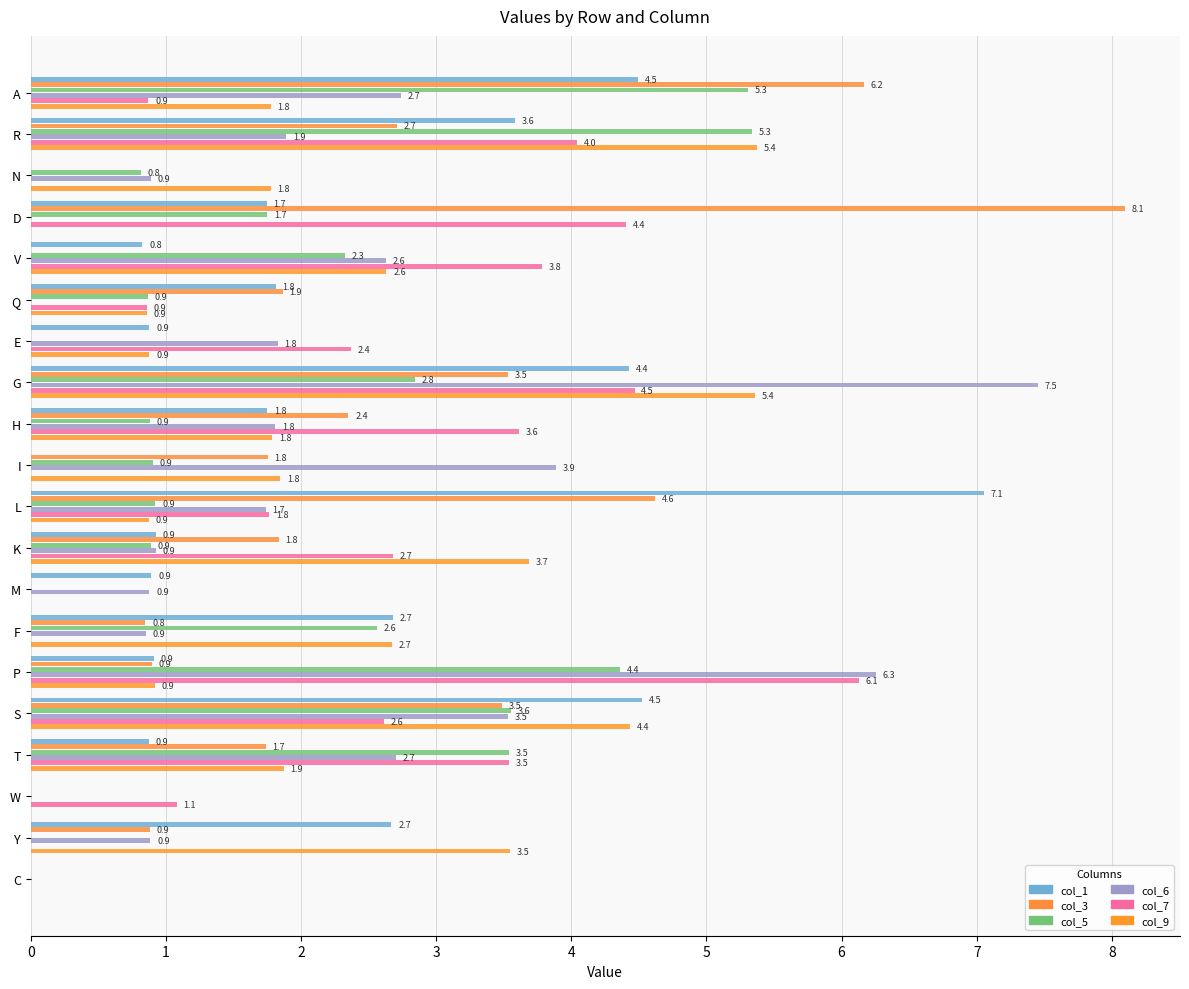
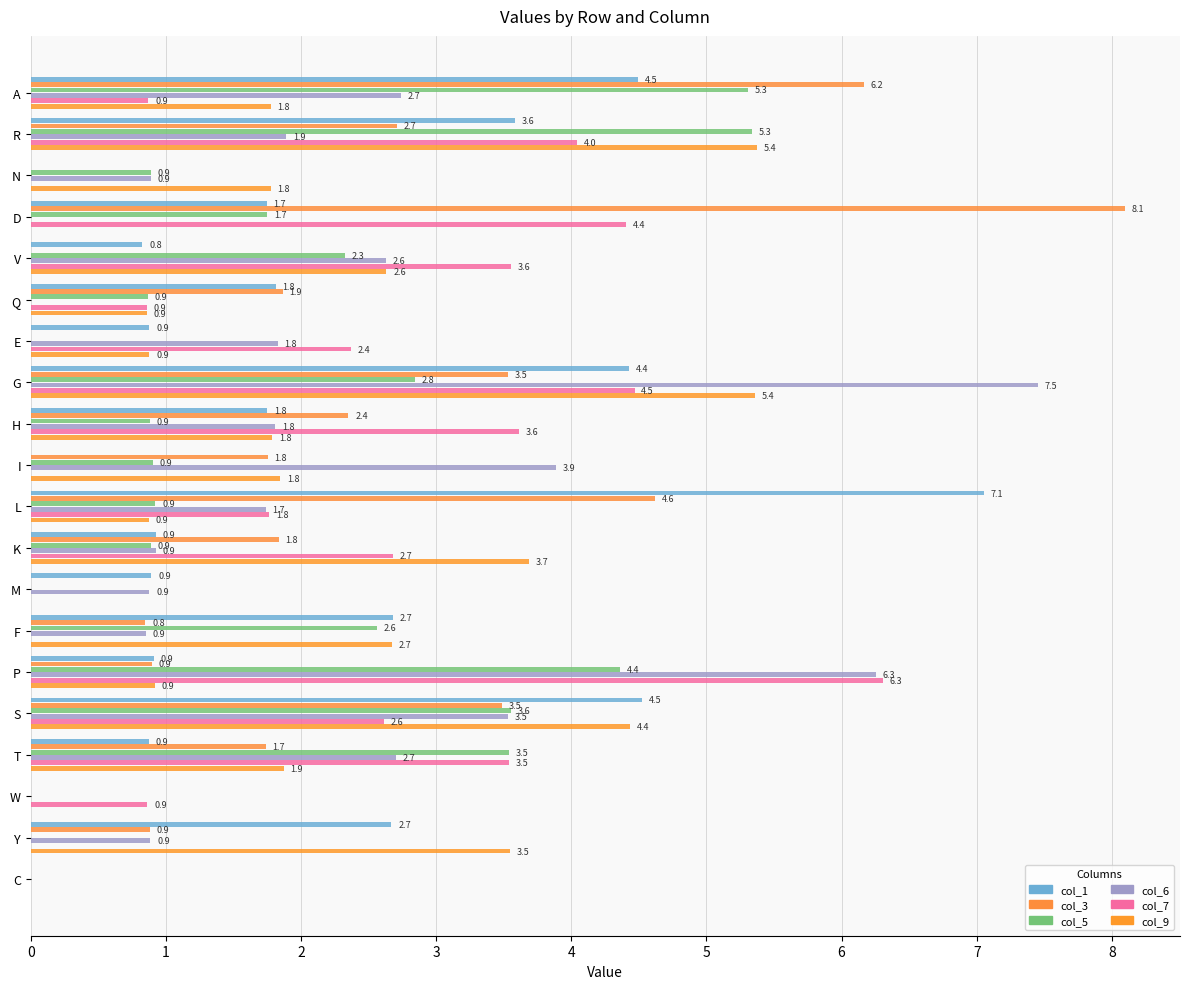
col_5, N: 0.8 -> 0.9
col_7, V: 3.8 -> 3.6
col_7, P: 6.1 -> 6.3
col_7, W: 1.1 -> 0.9
